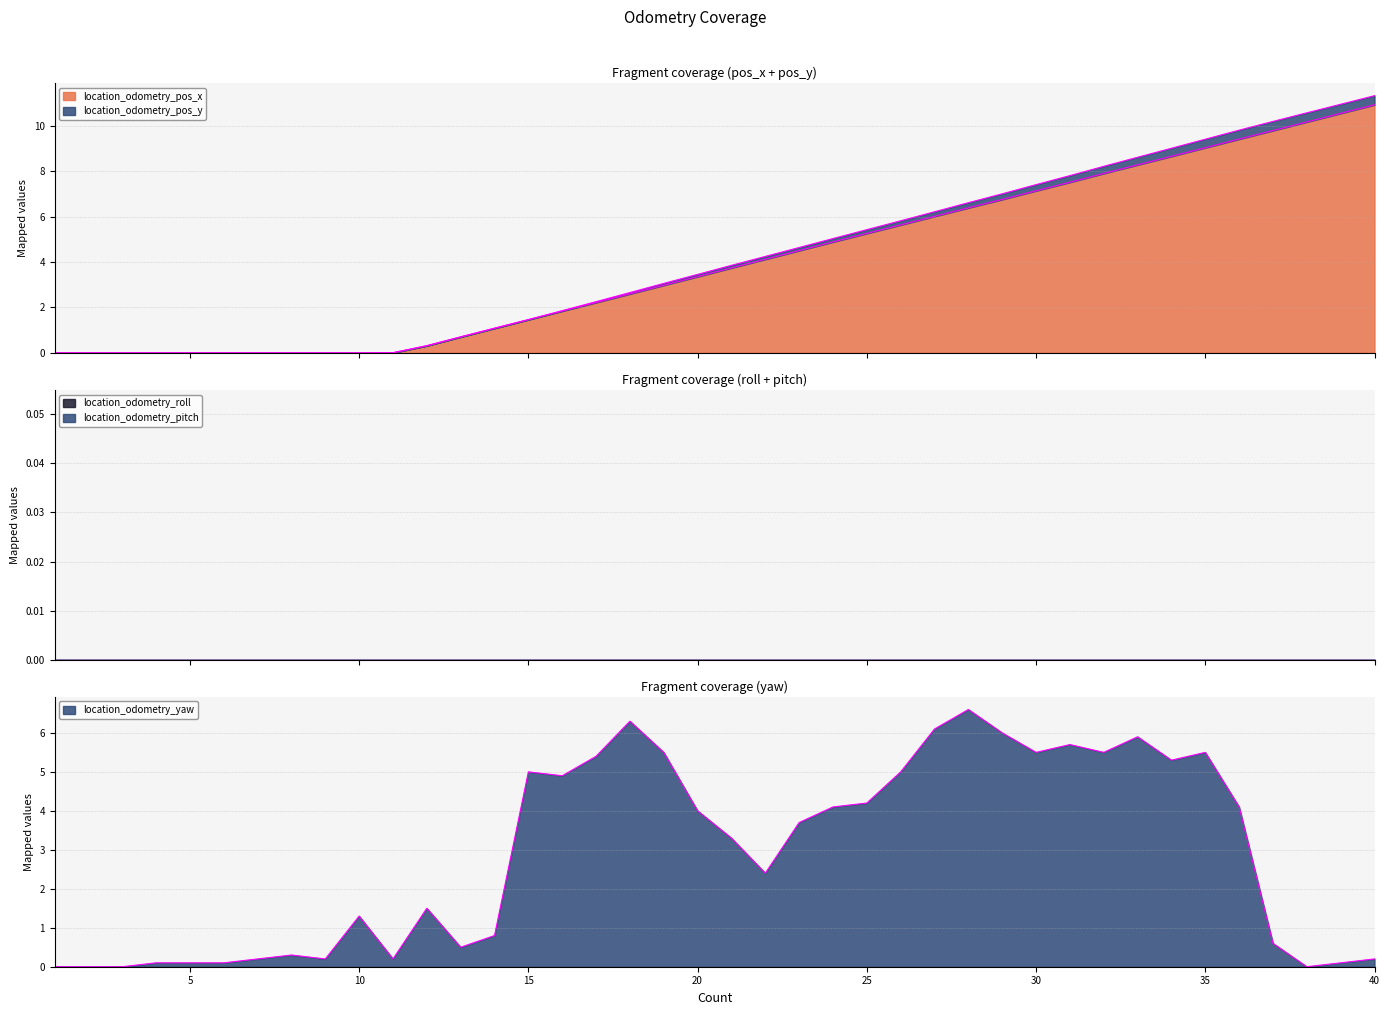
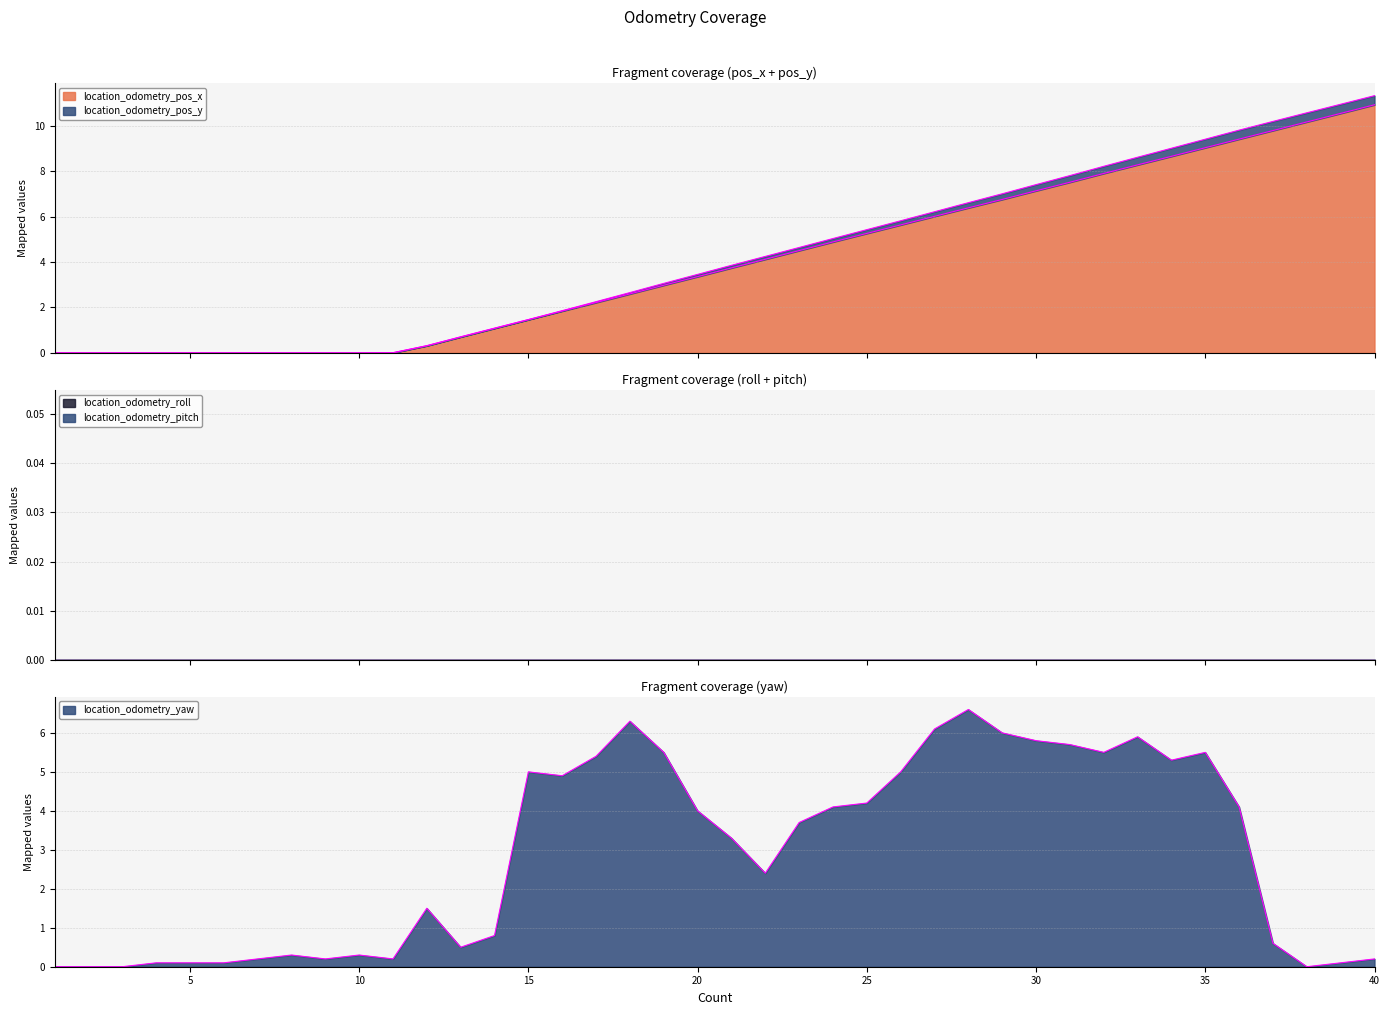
Fragment coverage (yaw), 10: 1.3 -> 0.3
Fragment coverage (yaw), 30: 5.5 -> 5.8
